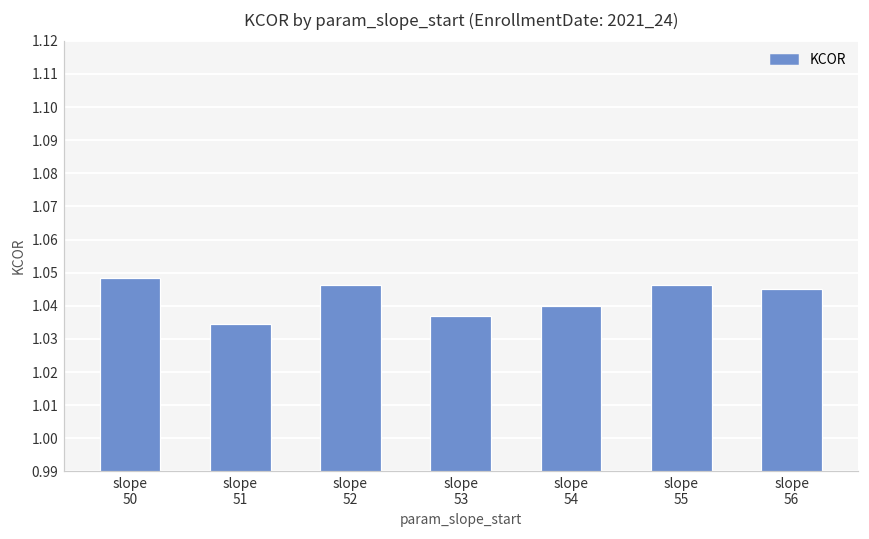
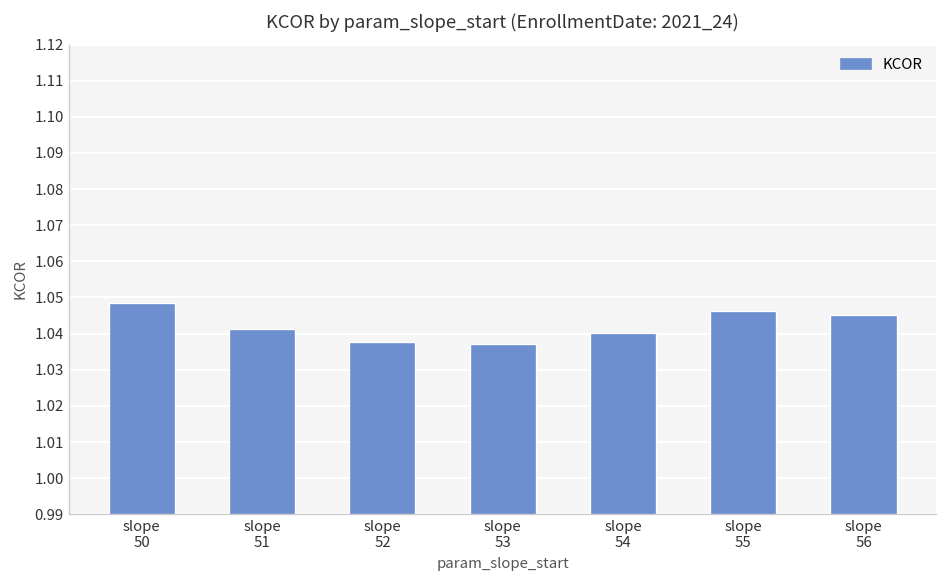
slope 51: 1.035 -> 1.041
slope 52: 1.046 -> 1.038
